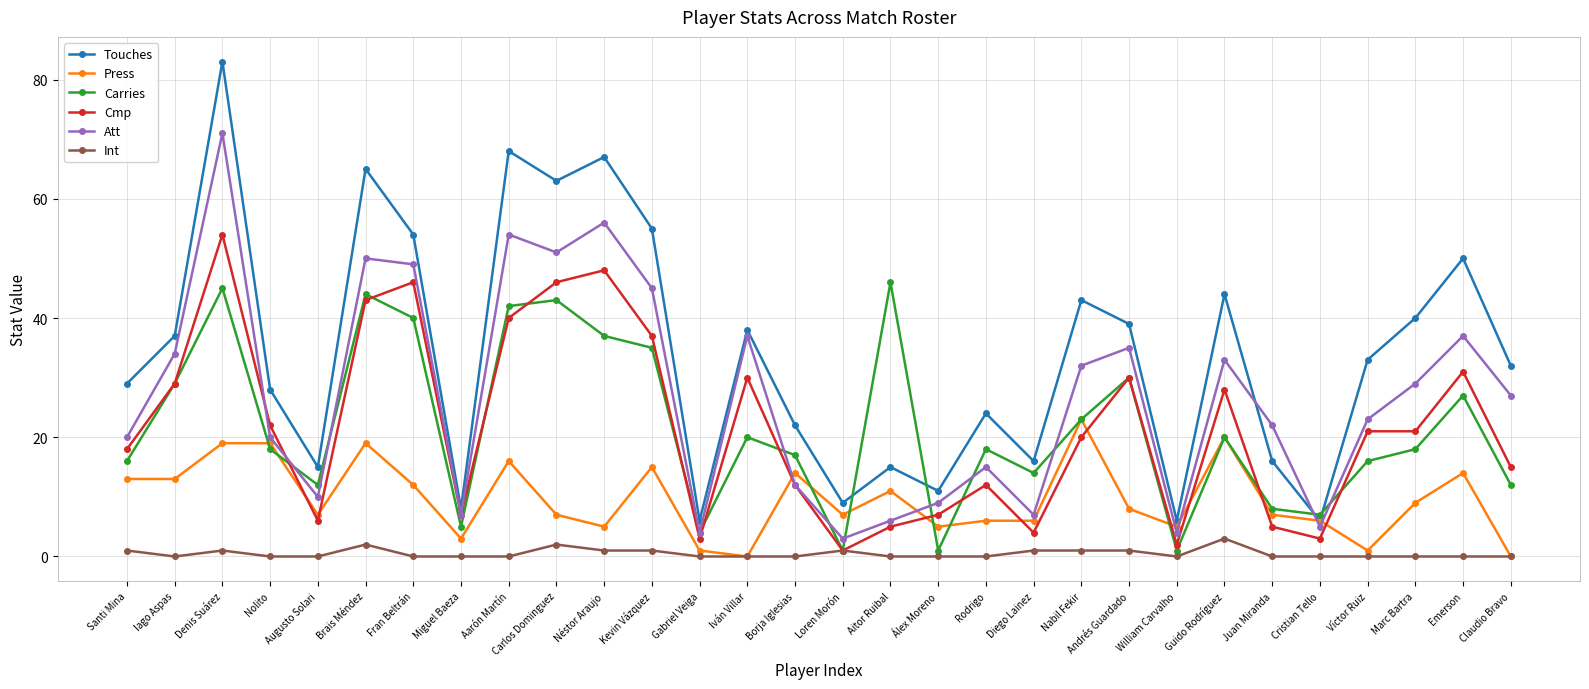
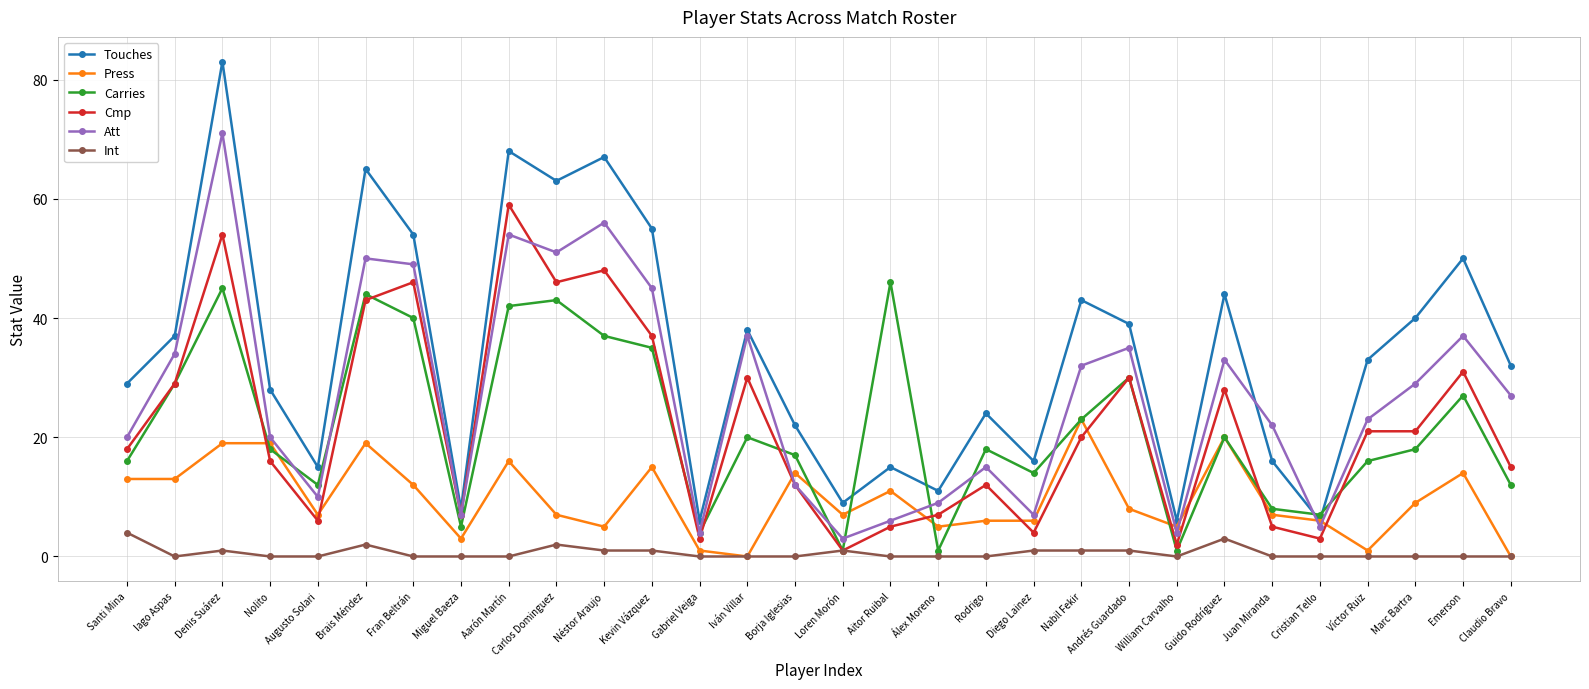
Int, Santi Mina: 1 -> 4
Cmp, Nolito: 22 -> 16
Cmp, Aarón Martín: 40 -> 59
